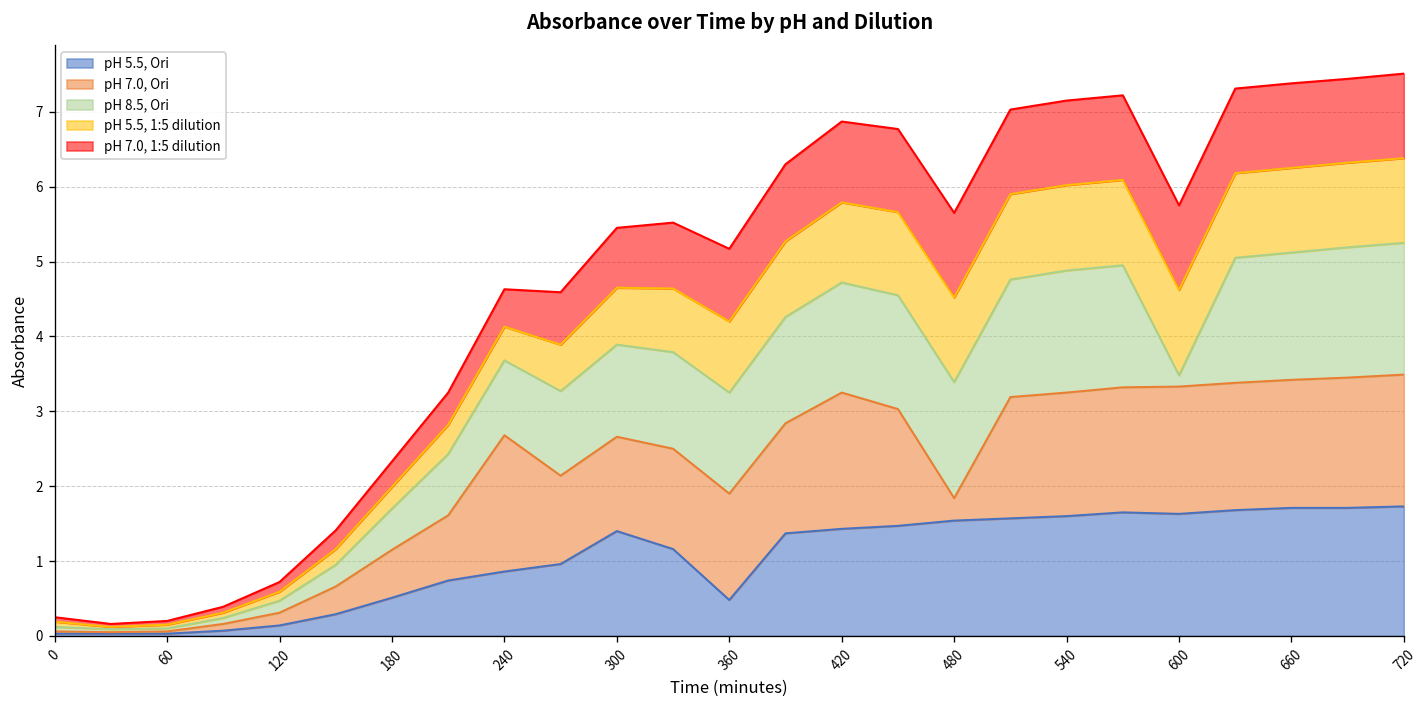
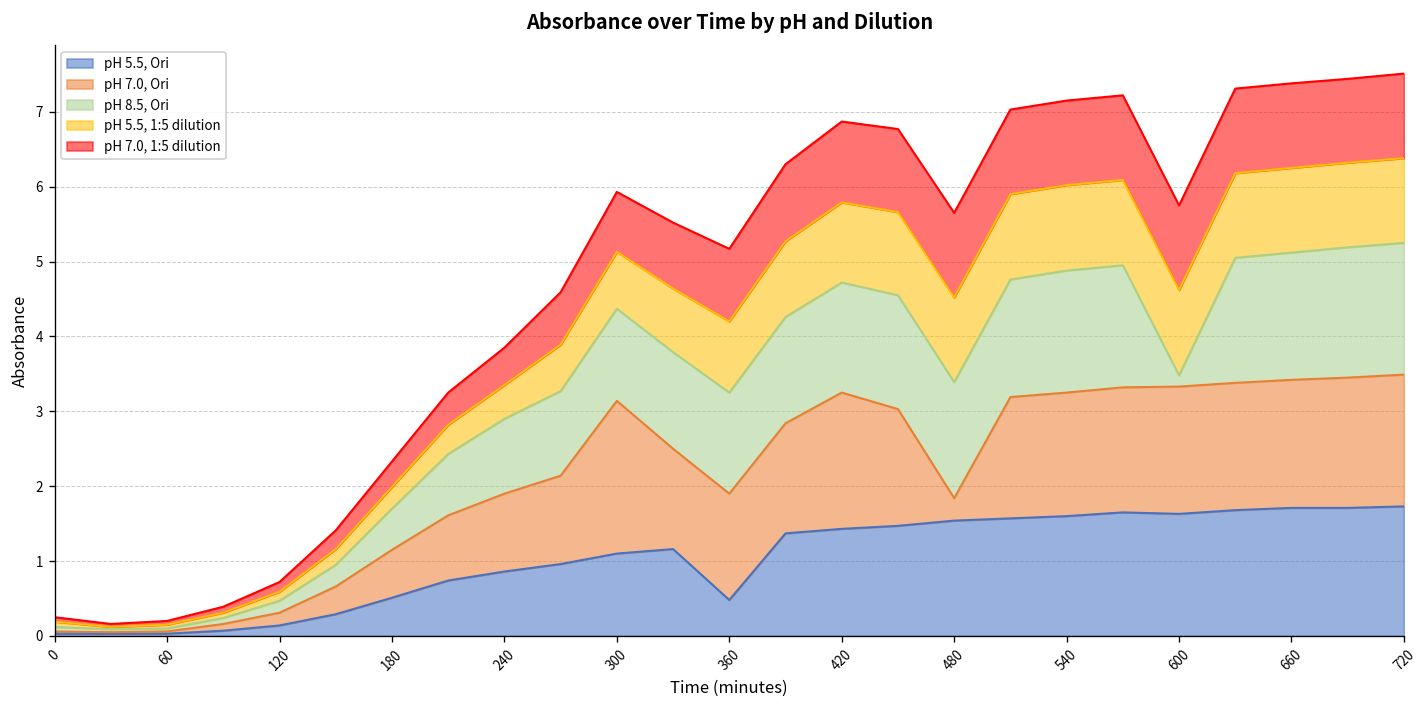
pH 7.0, Ori, 240: 1.8 -> 1.0
pH 5.5, Ori, 300: 1.4 -> 1.1
pH 7.0, Ori, 300: 1.3 -> 2.0
